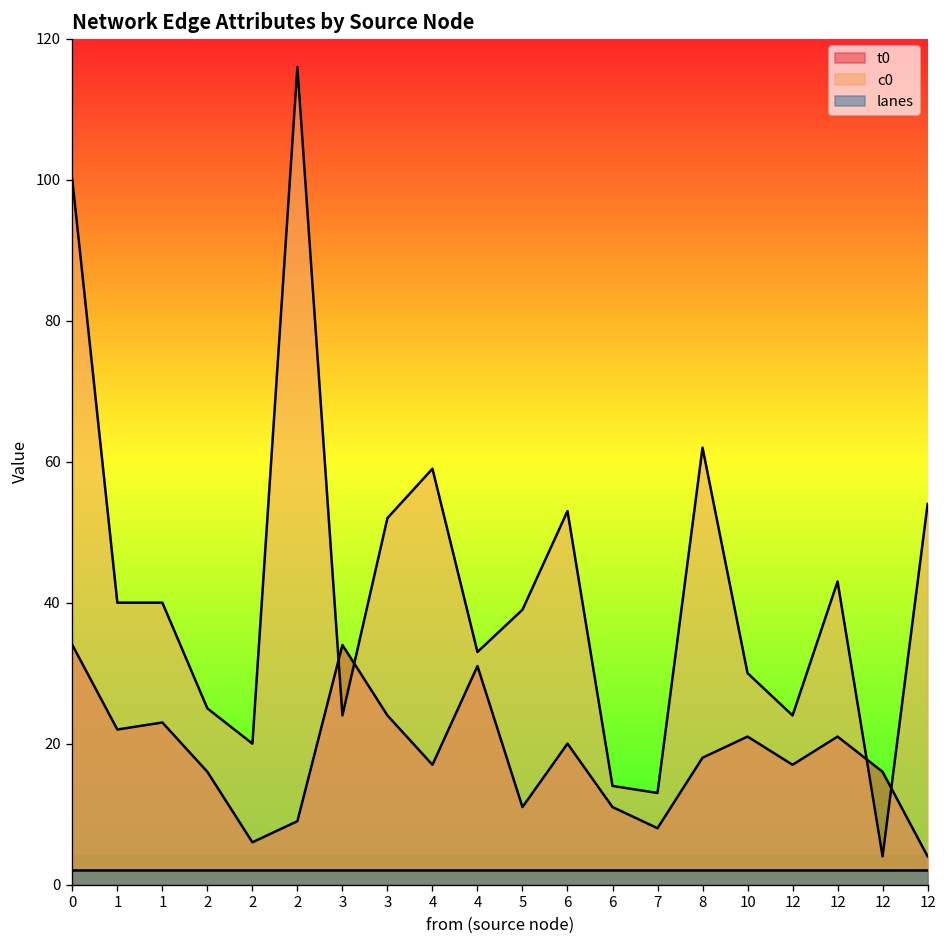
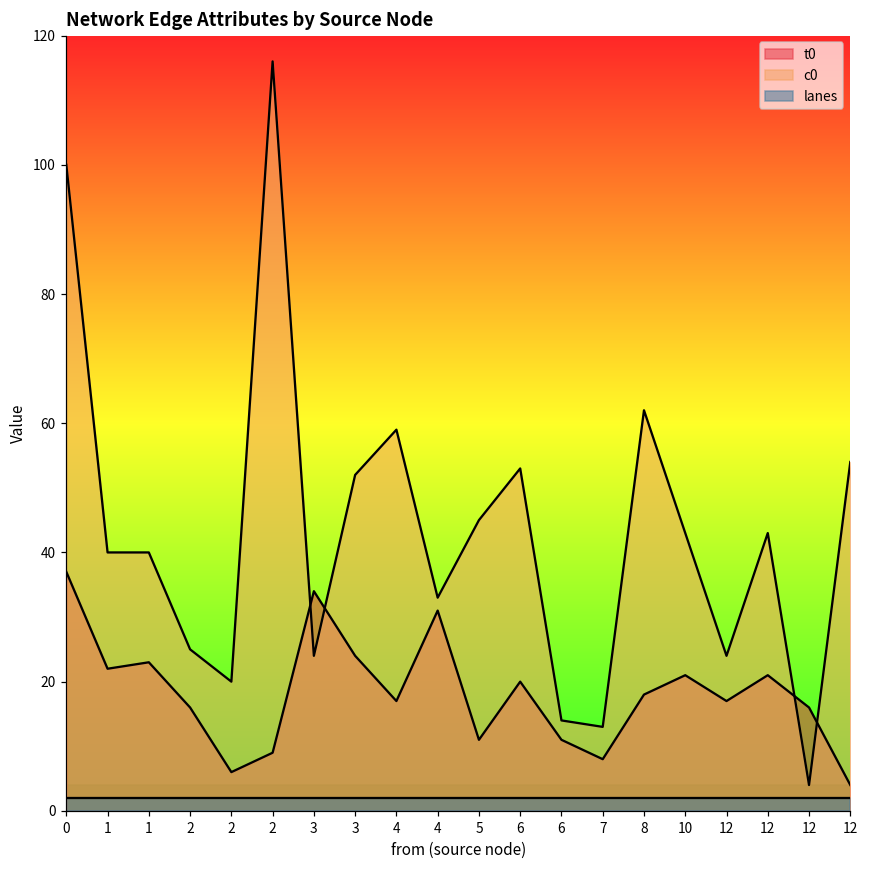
t0, 0: 34 -> 37
c0, 5: 39 -> 45
c0, 10: 30 -> 43
